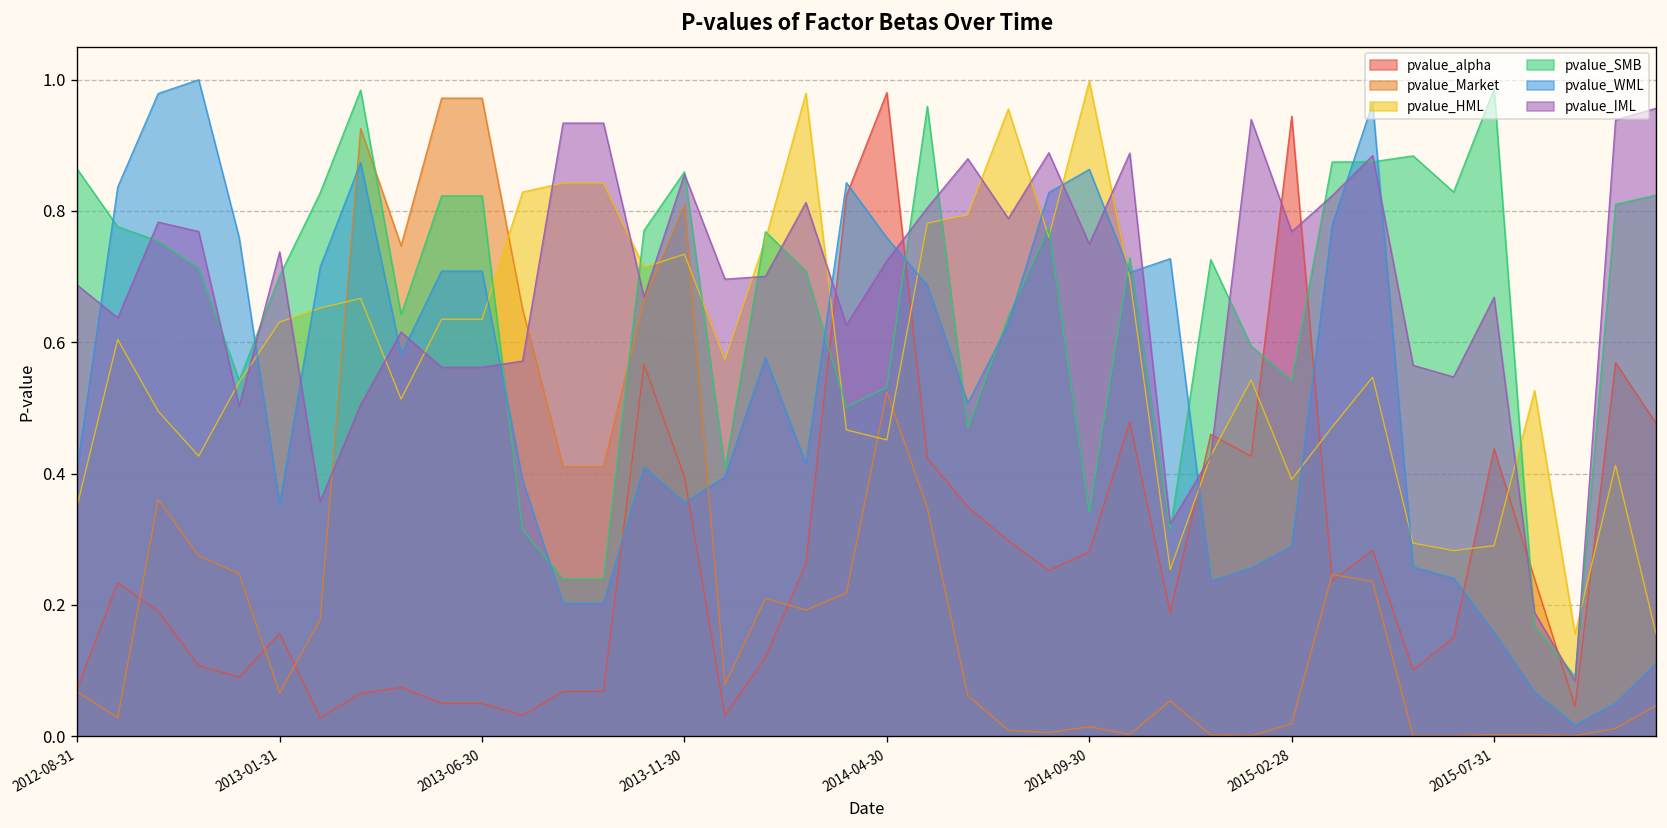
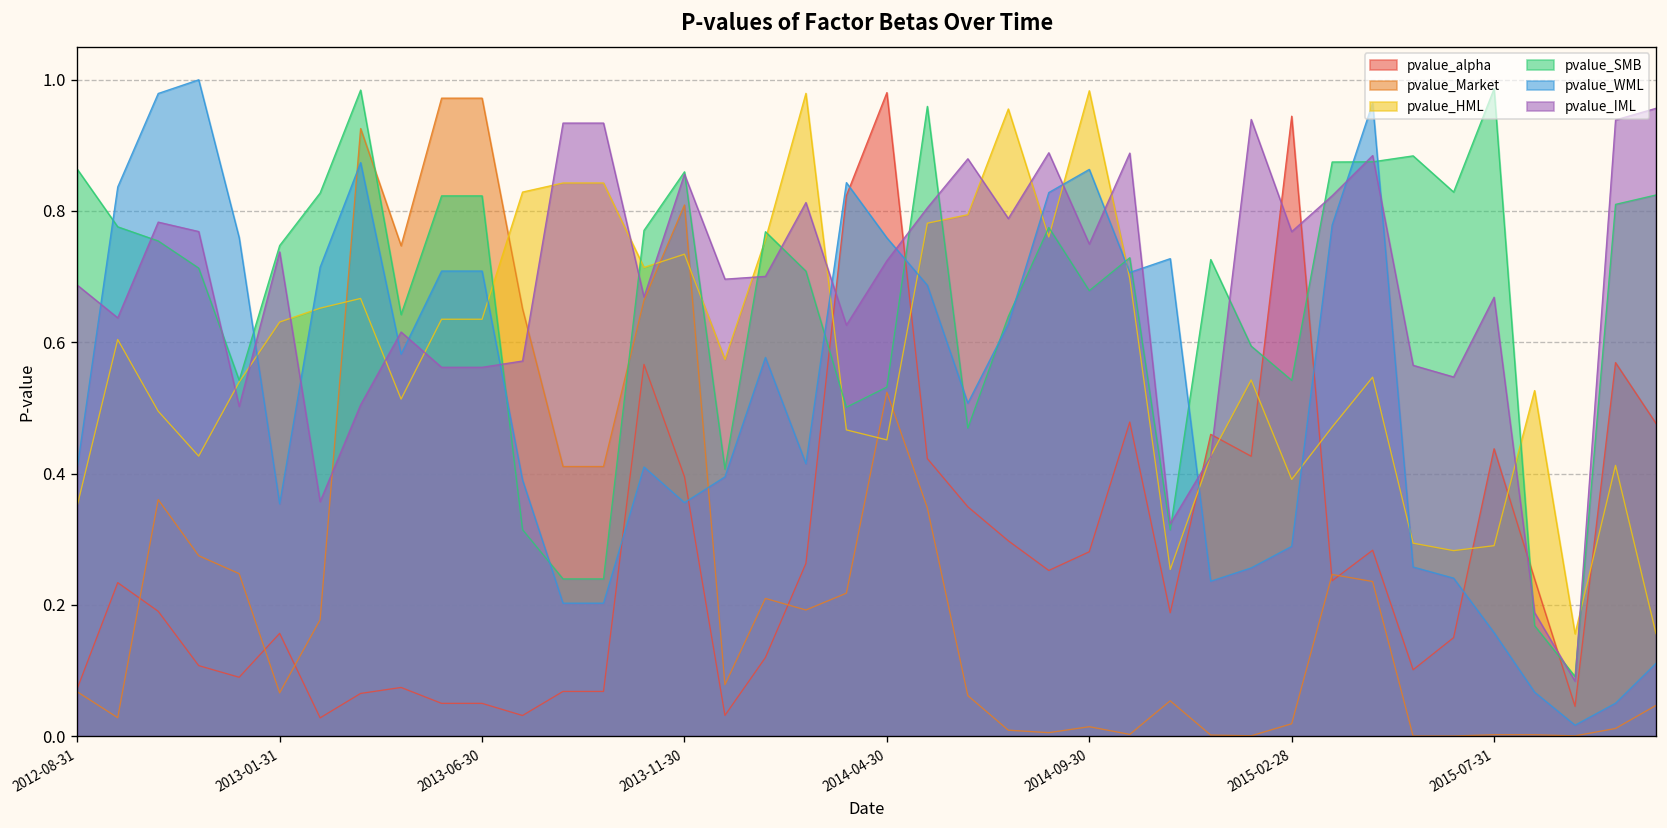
pvalue_SMB, 2013-01-31: 0.70 -> 0.75
pvalue_HML, 2014-09-30: 1.00 -> 0.98
pvalue_SMB, 2014-09-30: 0.34 -> 0.68
